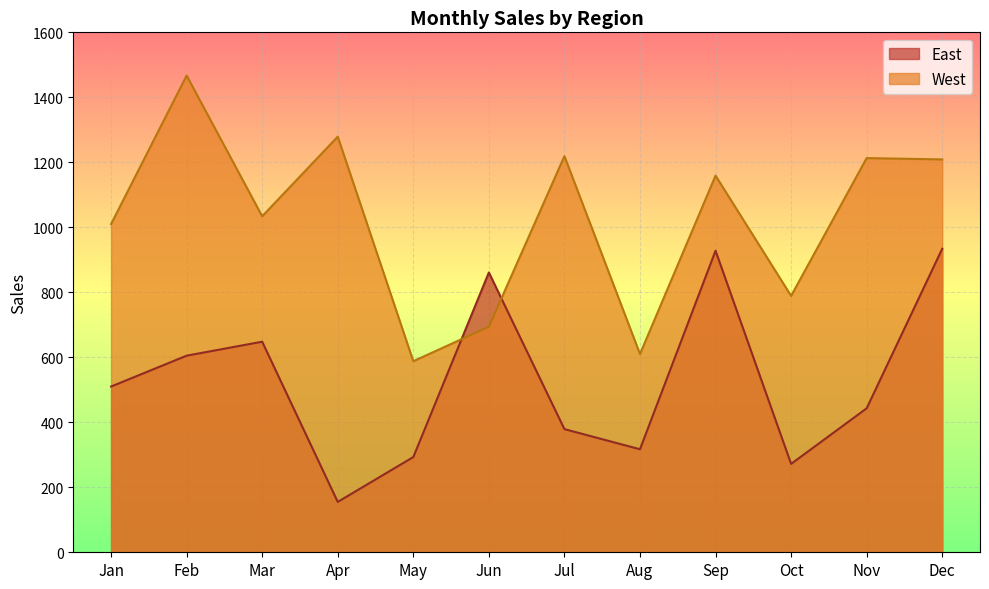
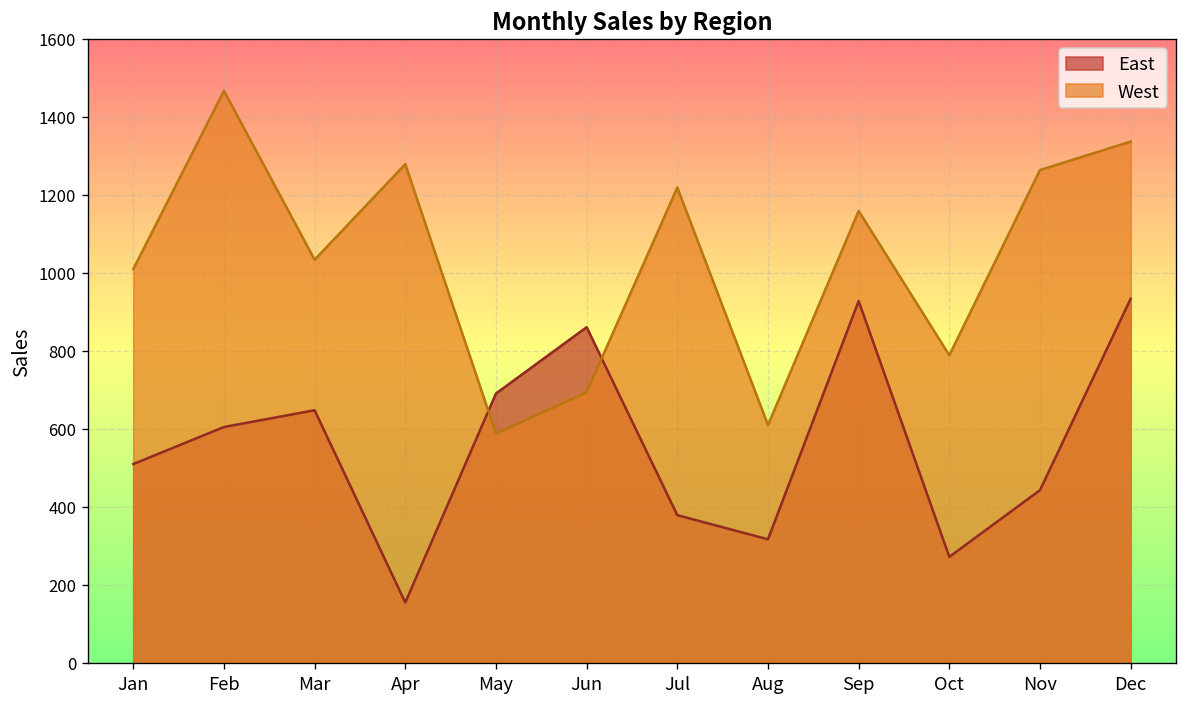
East, May: 290 -> 690
West, Nov: 1210 -> 1260
West, Dec: 1210 -> 1340
